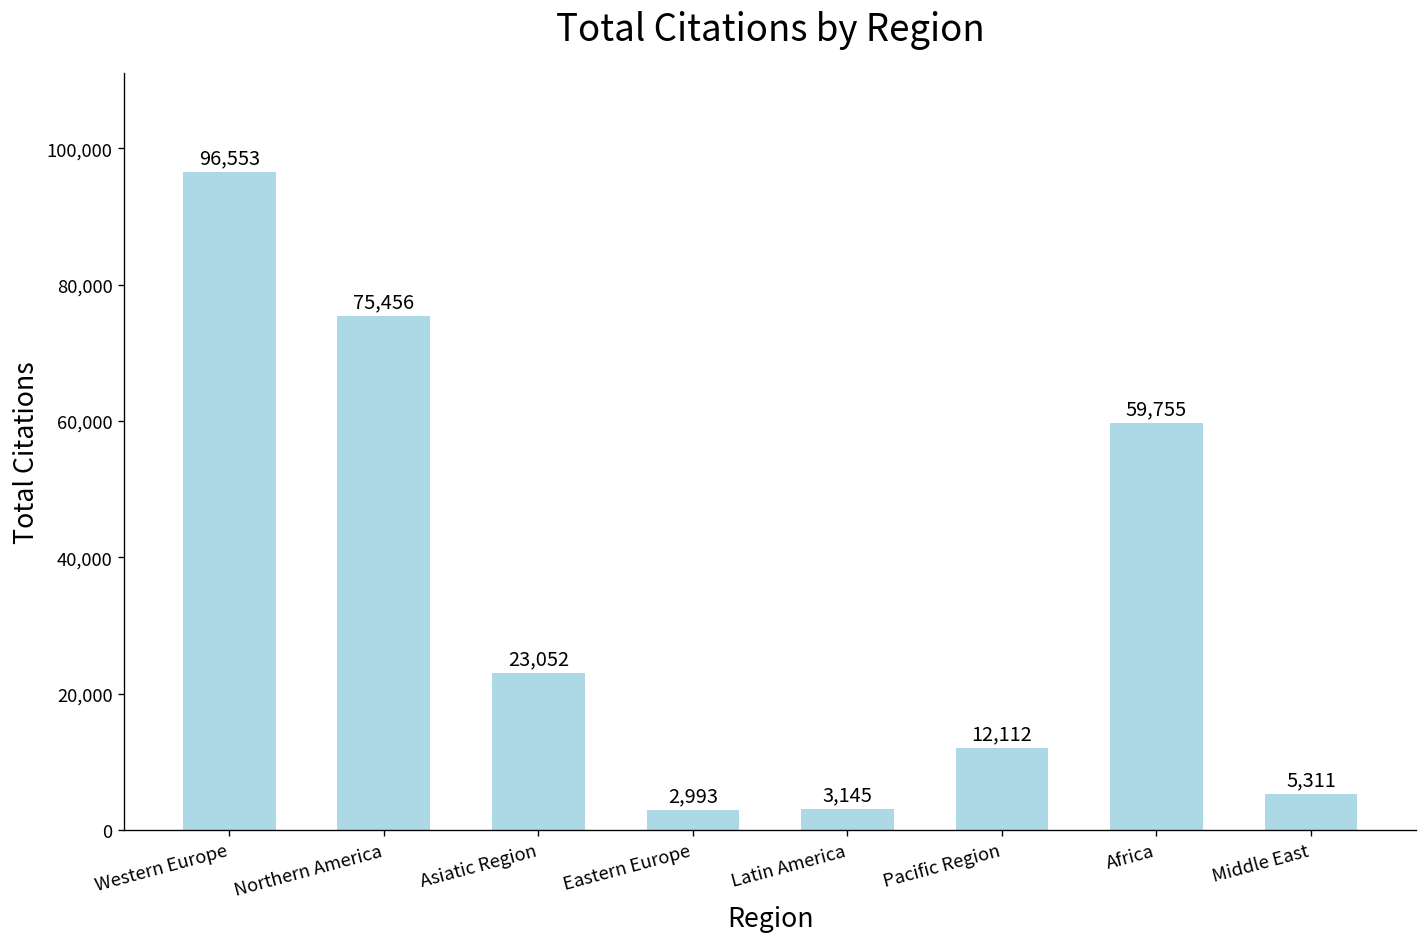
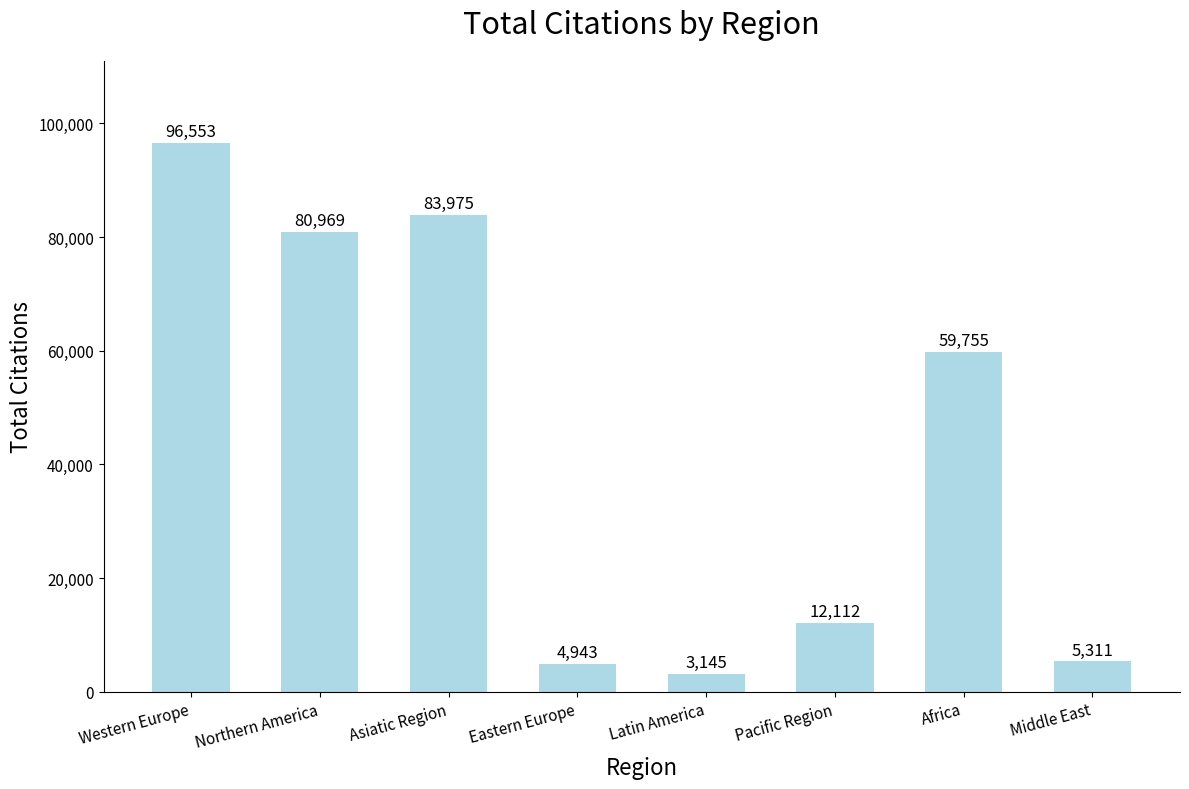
Northern America: 75,456 -> 80,969
Asiatic Region: 23,052 -> 83,975
Eastern Europe: 2,993 -> 4,943
